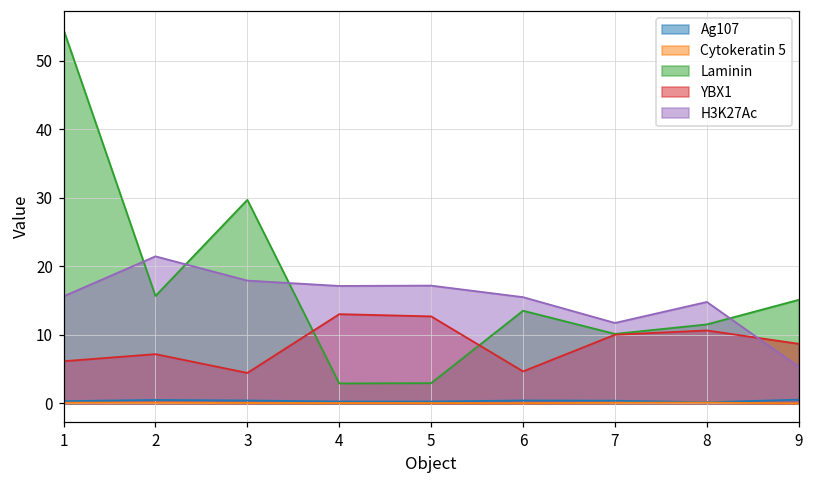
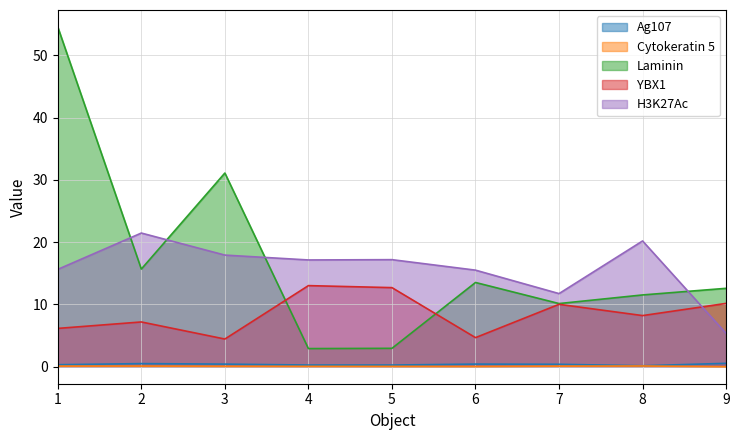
Laminin, 3: 30 -> 31
YBX1, 8: 11 -> 8
H3K27Ac, 8: 15 -> 20
Laminin, 9: 15 -> 13
YBX1, 9: 9 -> 10
